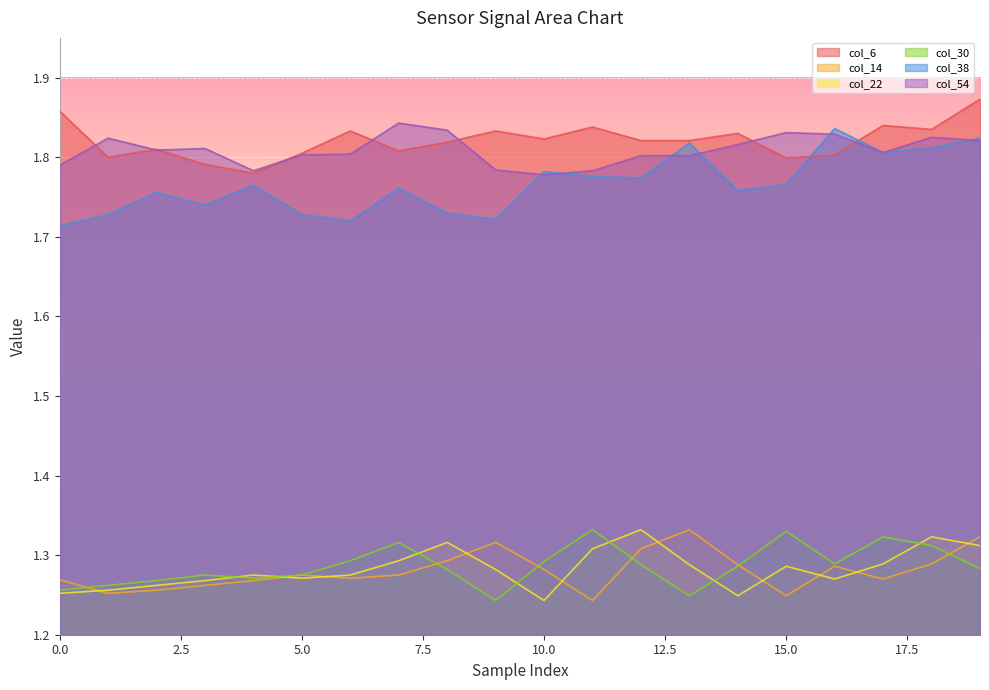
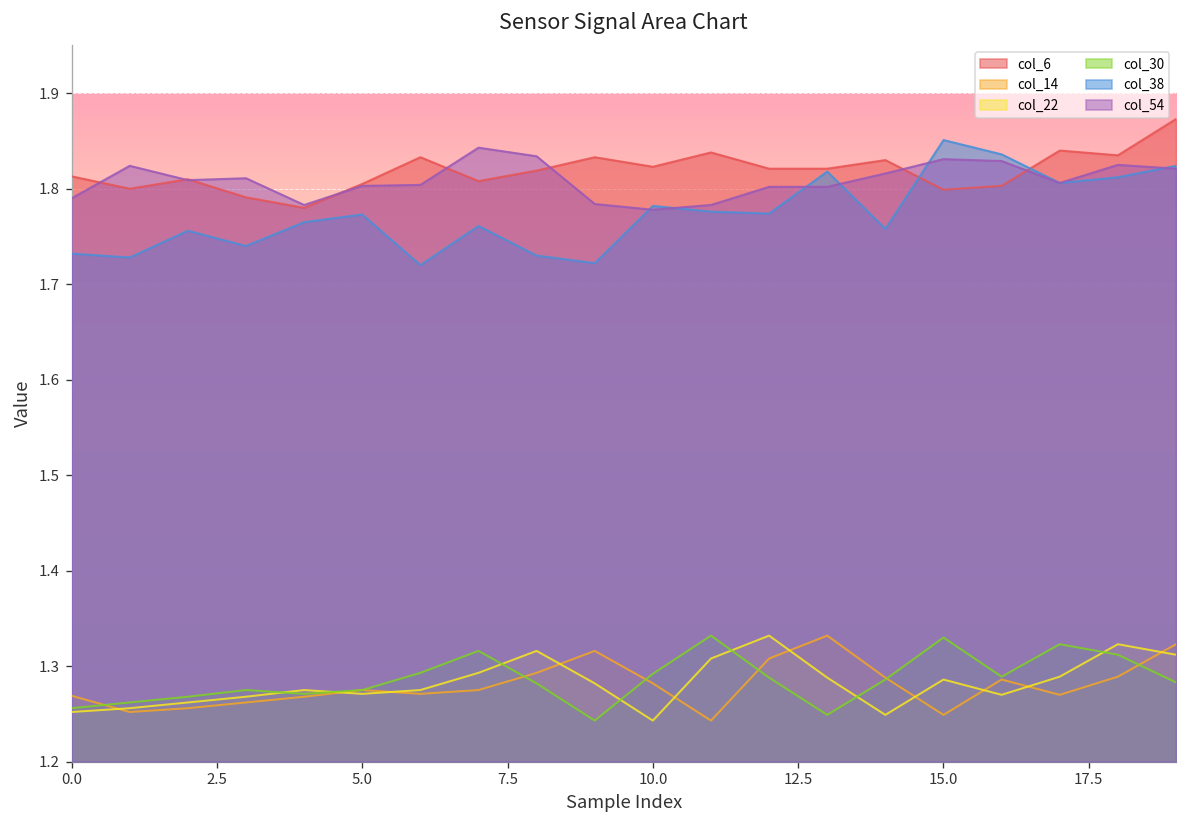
col_6, 0.0: 1.86 -> 1.81
col_38, 0.0: 1.71 -> 1.73
col_38, 5.0: 1.73 -> 1.77
col_38, 15.0: 1.77 -> 1.85
